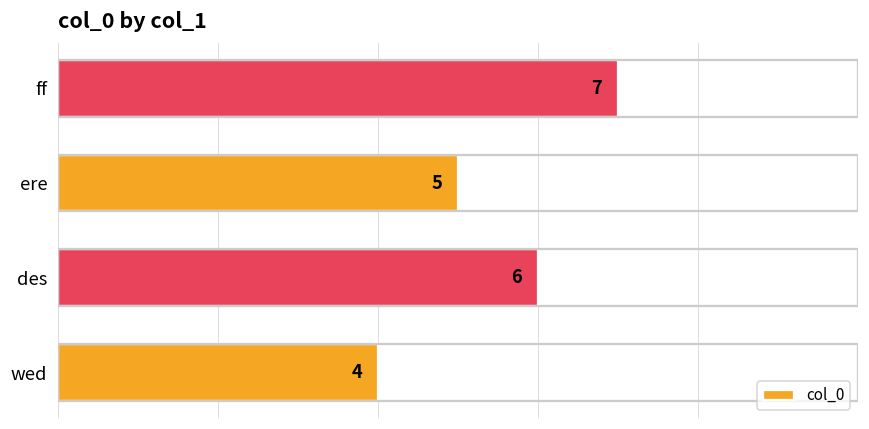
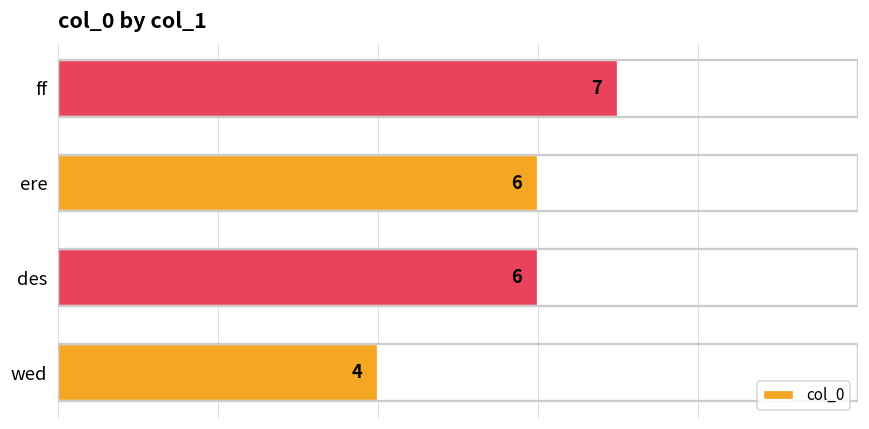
ere: 5 -> 6
